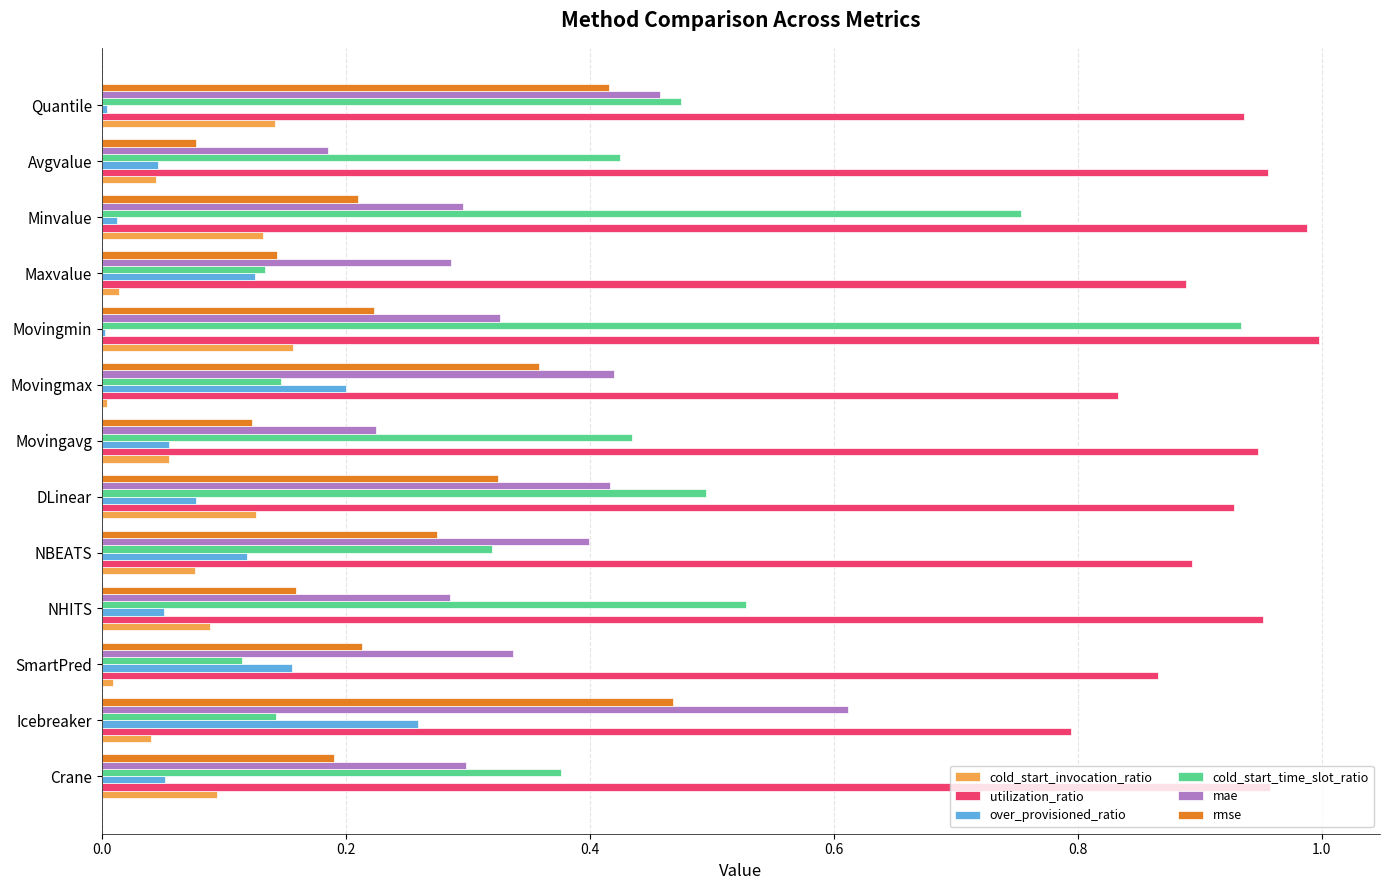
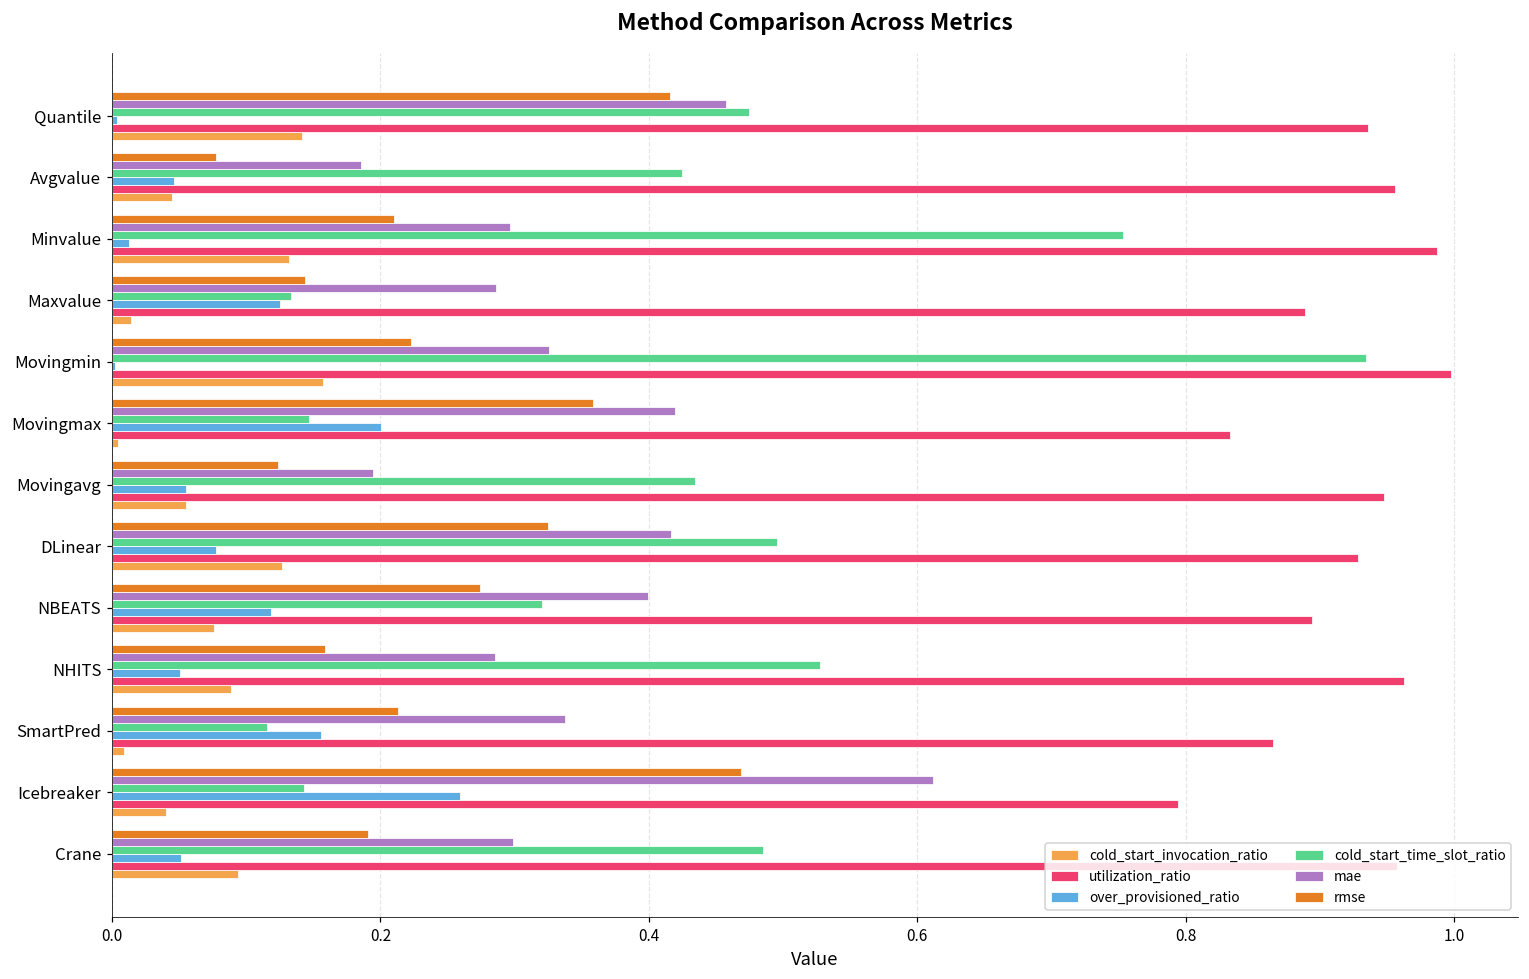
mae, Movingavg: 0.225 -> 0.195
utilization_ratio, NHITS: 0.952 -> 0.963
cold_start_time_slot_ratio, Crane: 0.376 -> 0.485
